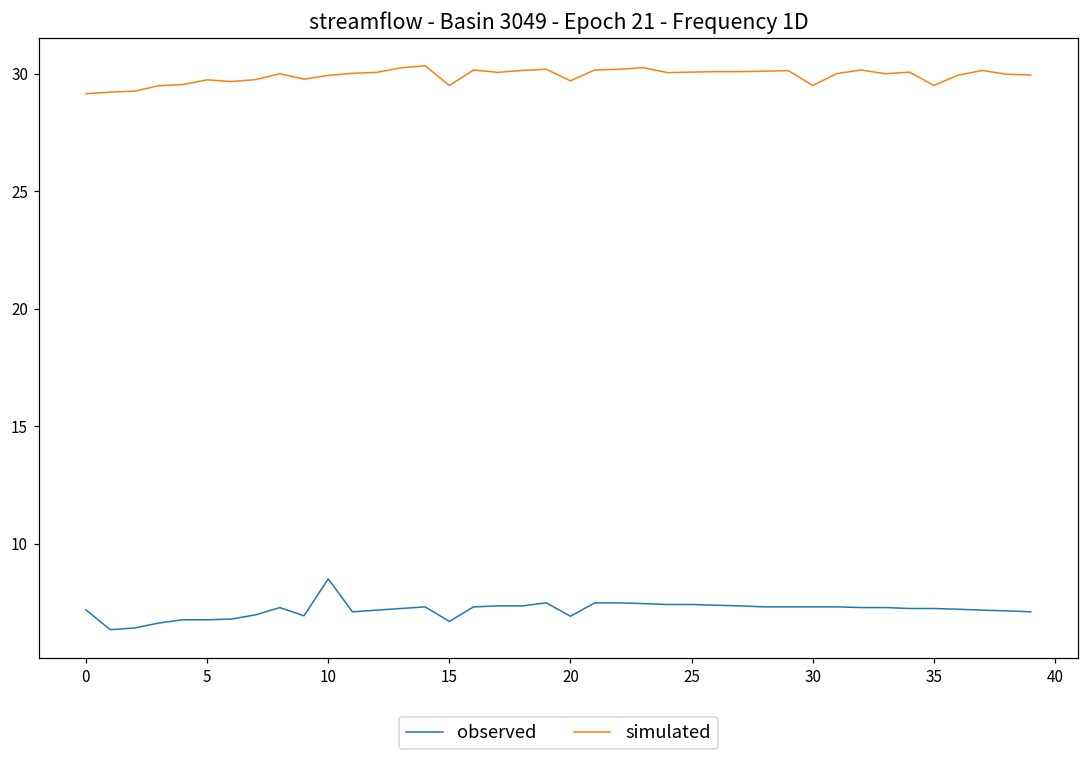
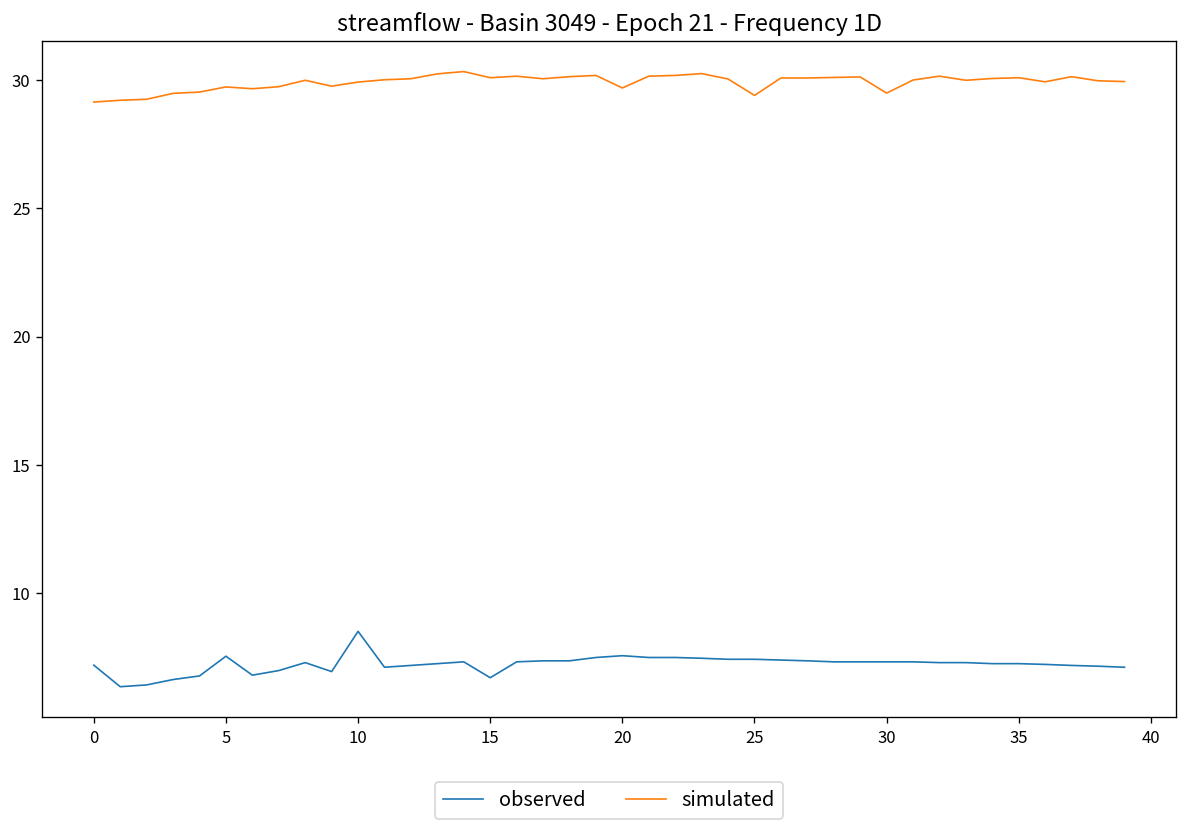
observed, 5: 6.8 -> 7.5
simulated, 15: 29.5 -> 30.1
observed, 20: 6.9 -> 7.6
simulated, 25: 30.1 -> 29.4
simulated, 35: 29.5 -> 30.1
